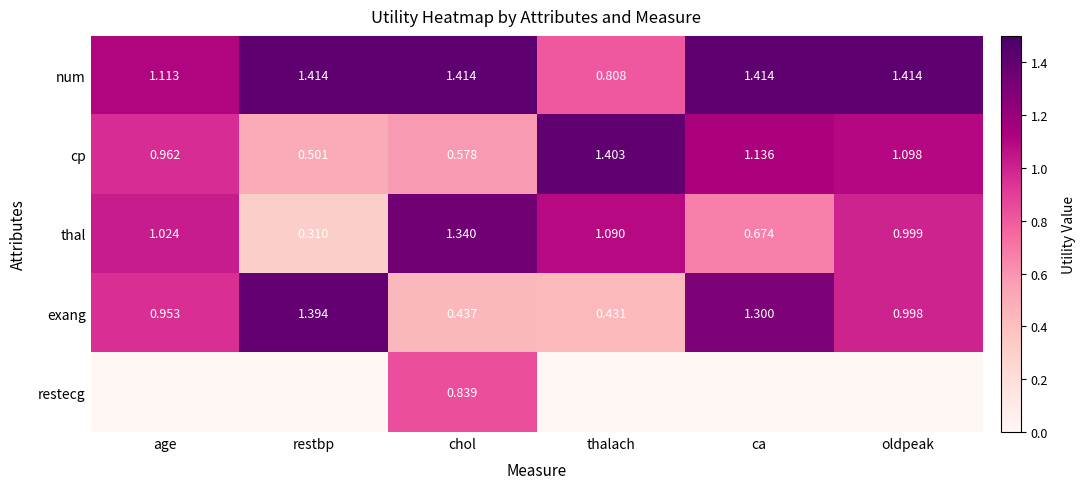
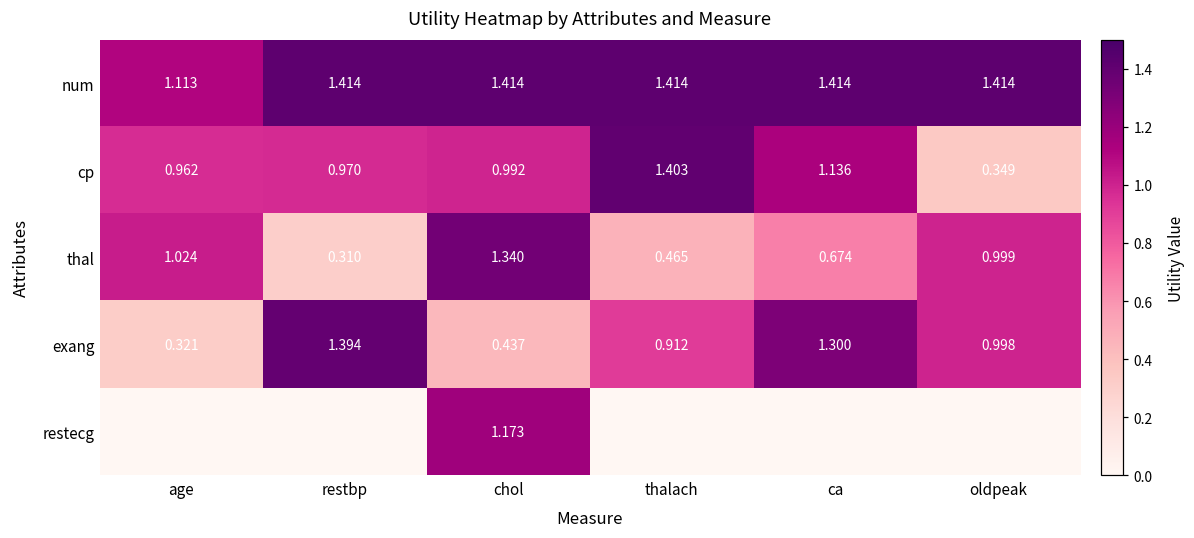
num, thalach: 0.808 -> 1.414
cp, restbp: 0.501 -> 0.970
cp, chol: 0.578 -> 0.992
cp, oldpeak: 1.098 -> 0.349
thal, thalach: 1.090 -> 0.465
exang, age: 0.953 -> 0.321
exang, thalach: 0.431 -> 0.912
restecg, chol: 0.839 -> 1.173
